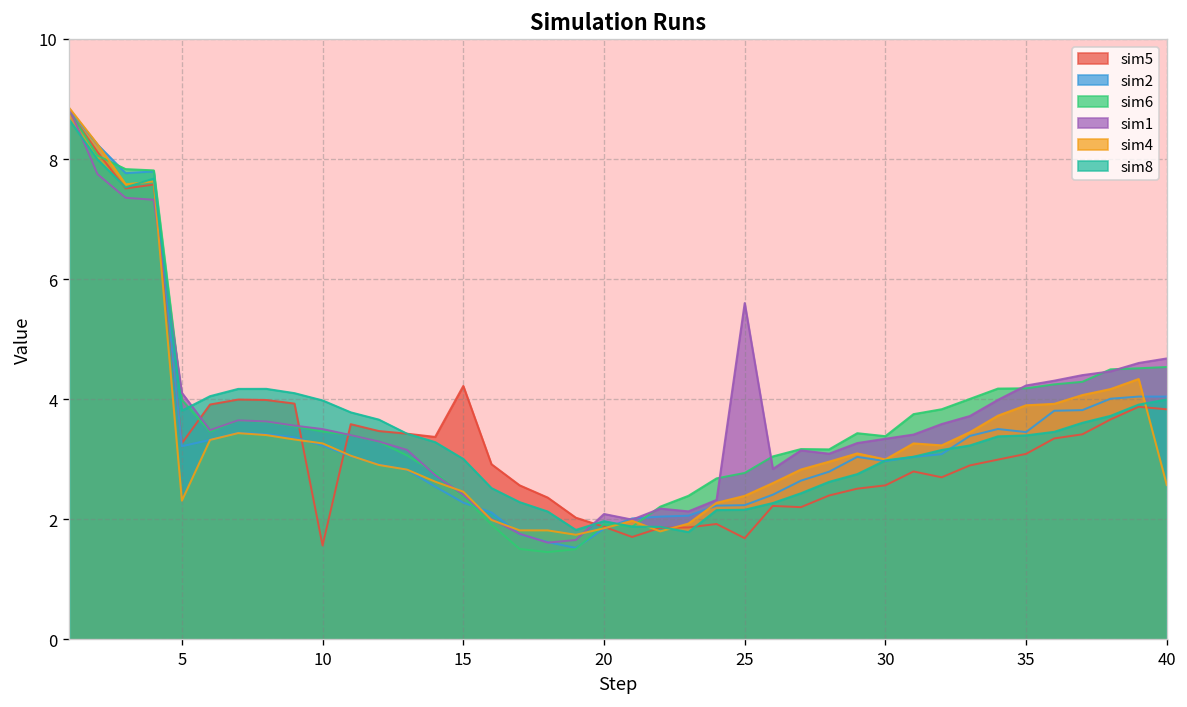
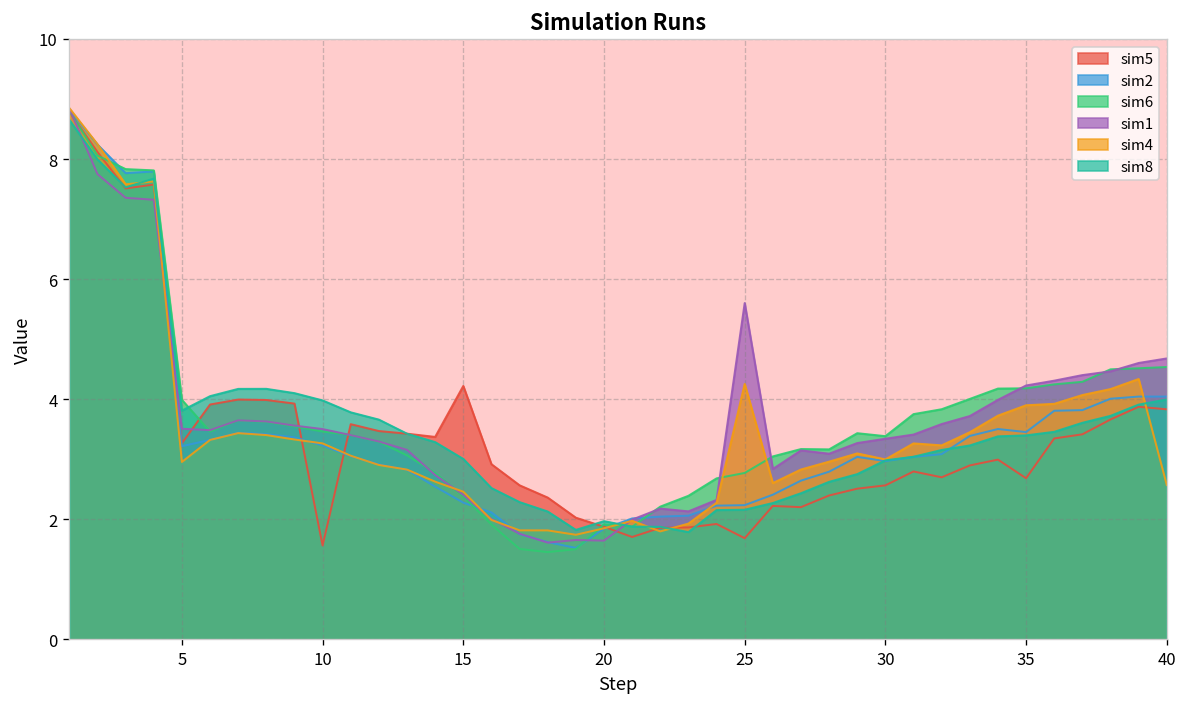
sim1, 5: 4.1 -> 3.5
sim4, 5: 2.3 -> 3.0
sim1, 20: 2.1 -> 1.6
sim4, 25: 2.4 -> 4.3
sim5, 35: 3.1 -> 2.7
